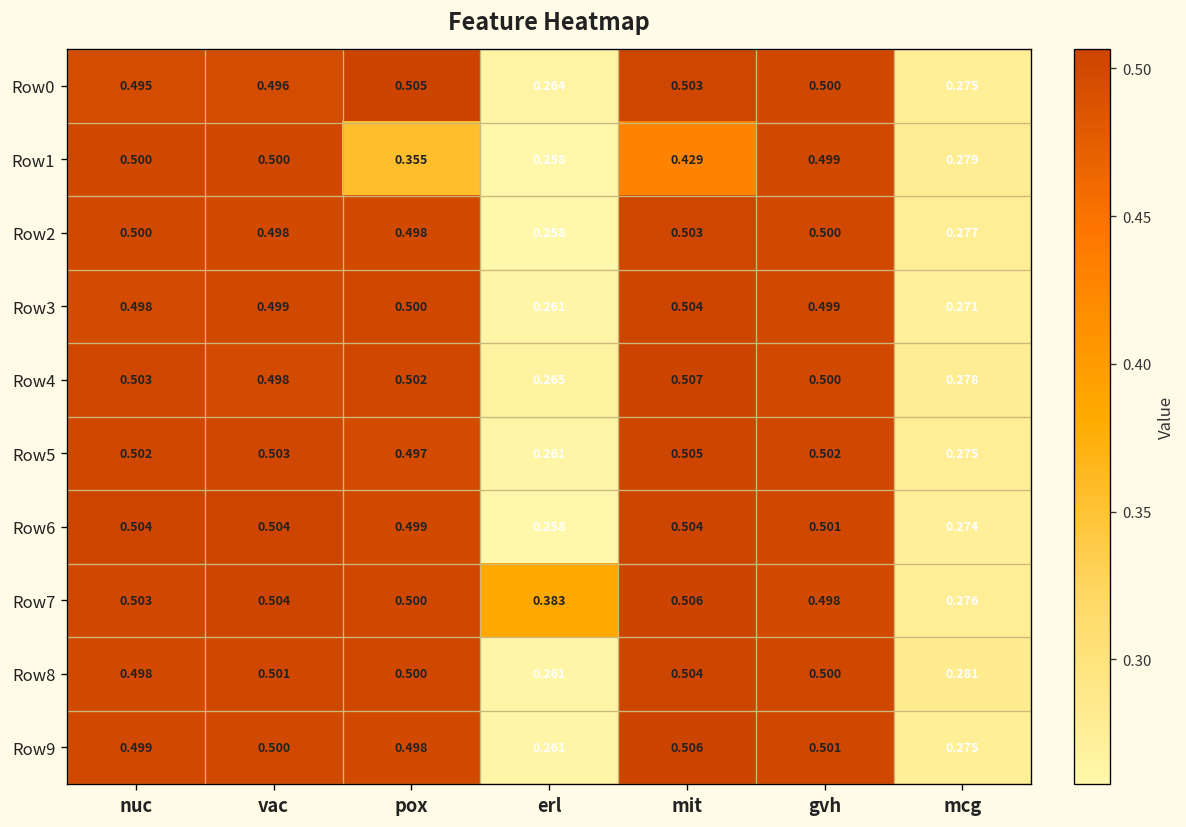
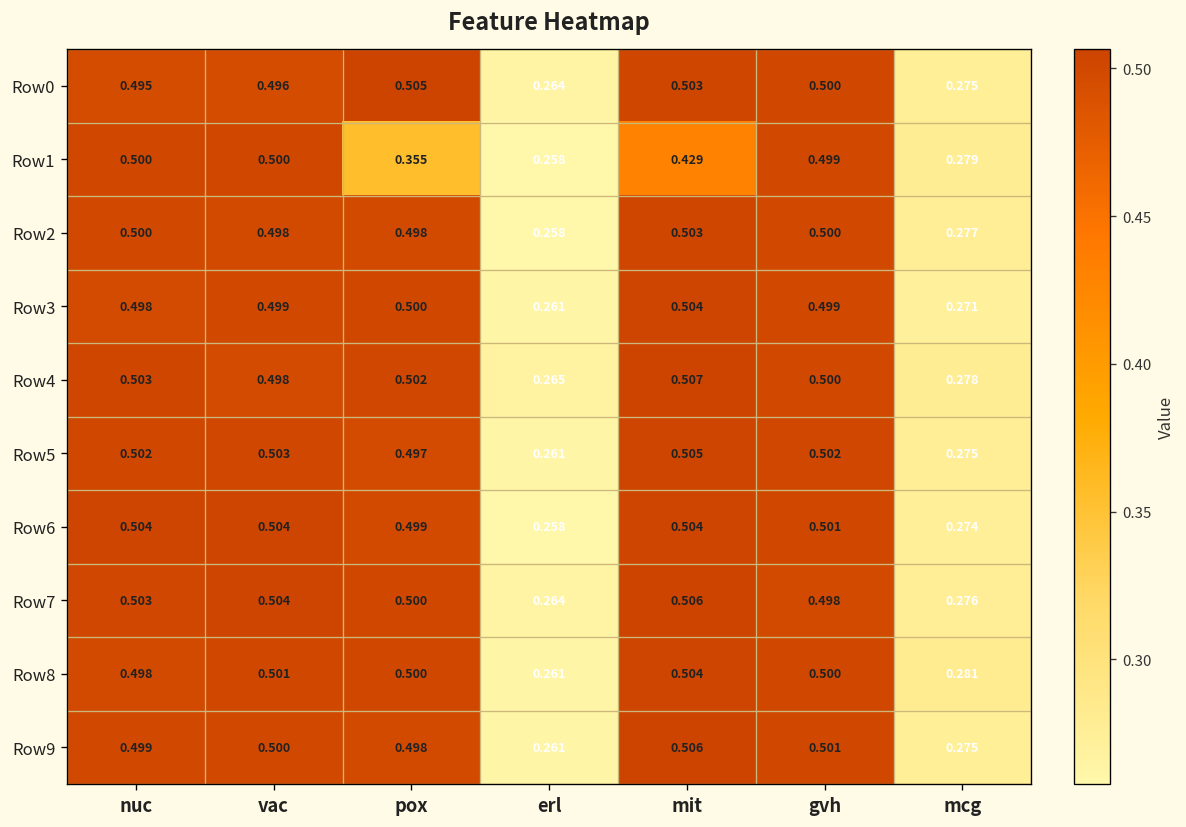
Row7, erl: 0.383 -> 0.264
